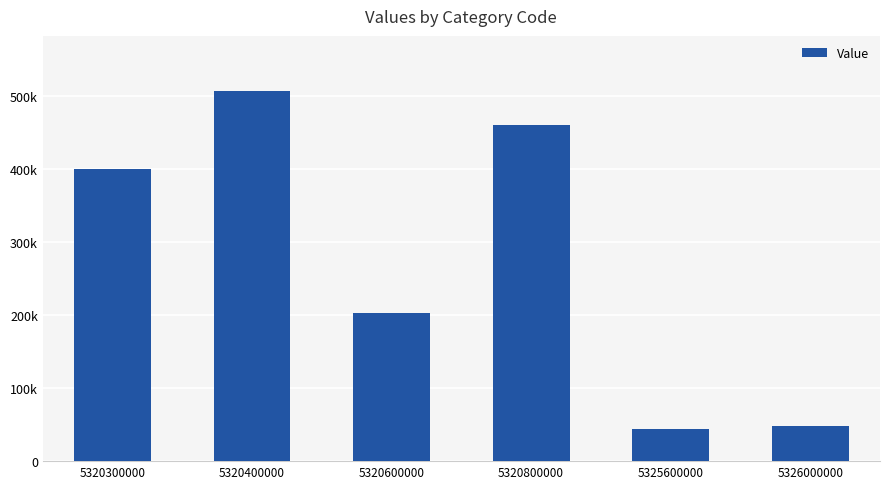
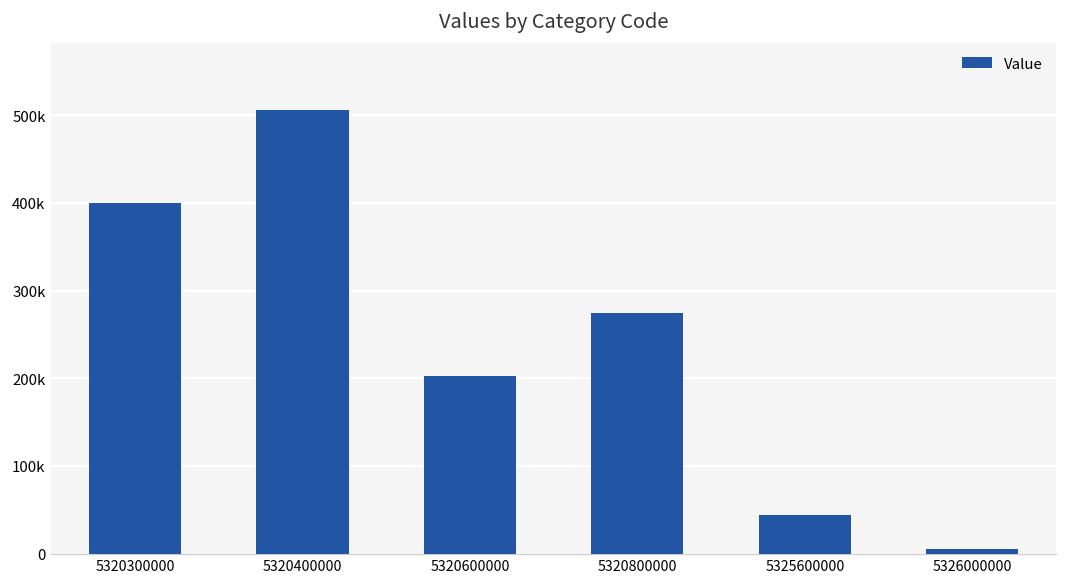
5320800000: 460000 -> 270000
5326000000: 50000 -> 0
